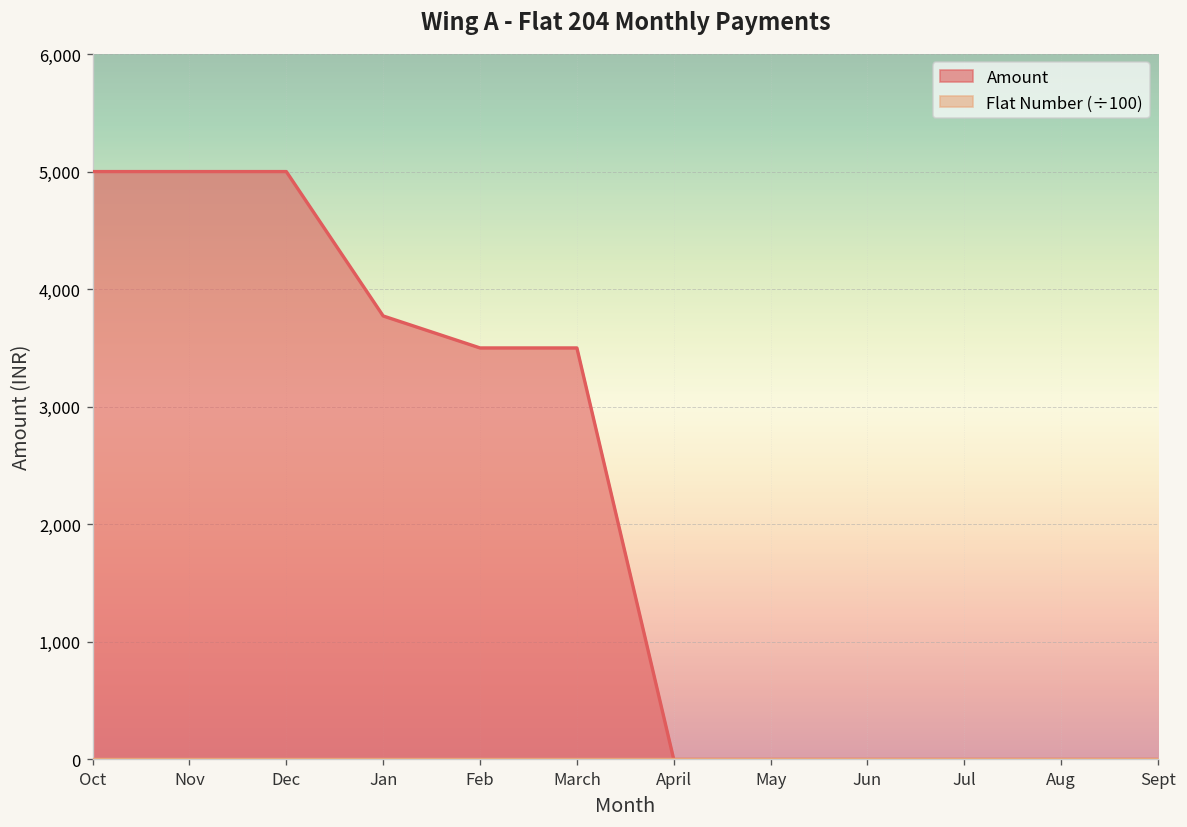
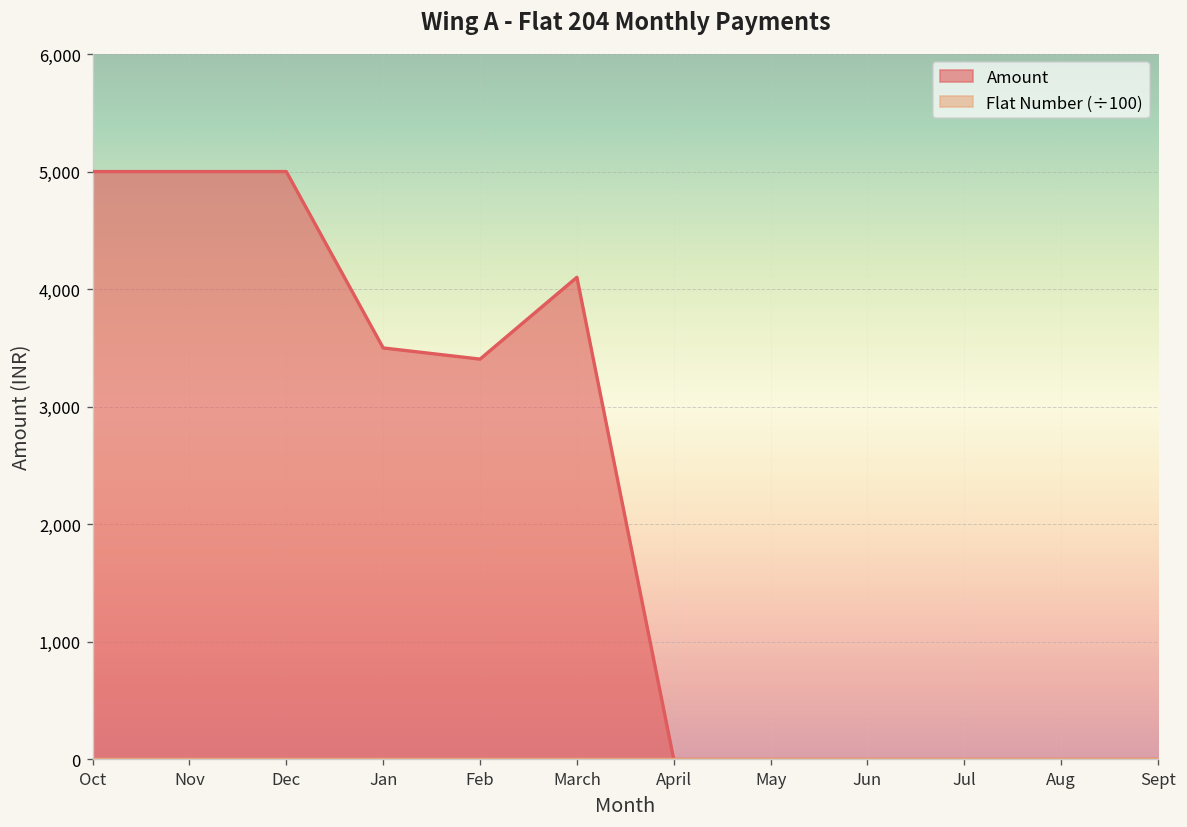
Amount, Jan: 3,800 -> 3,500
Amount, Feb: 3,500 -> 3,400
Amount, March: 3,500 -> 4,100
